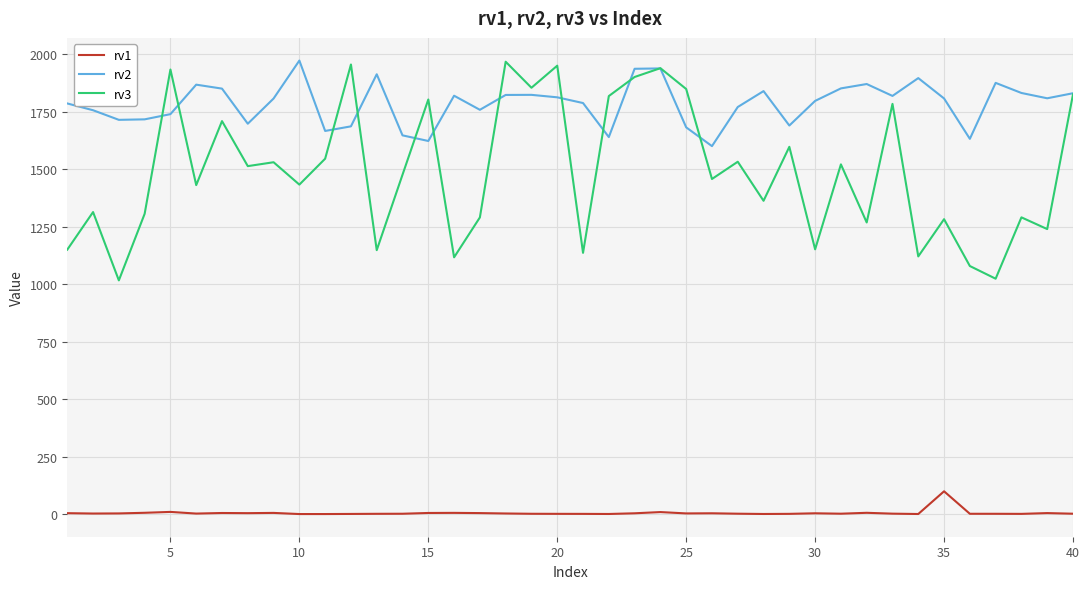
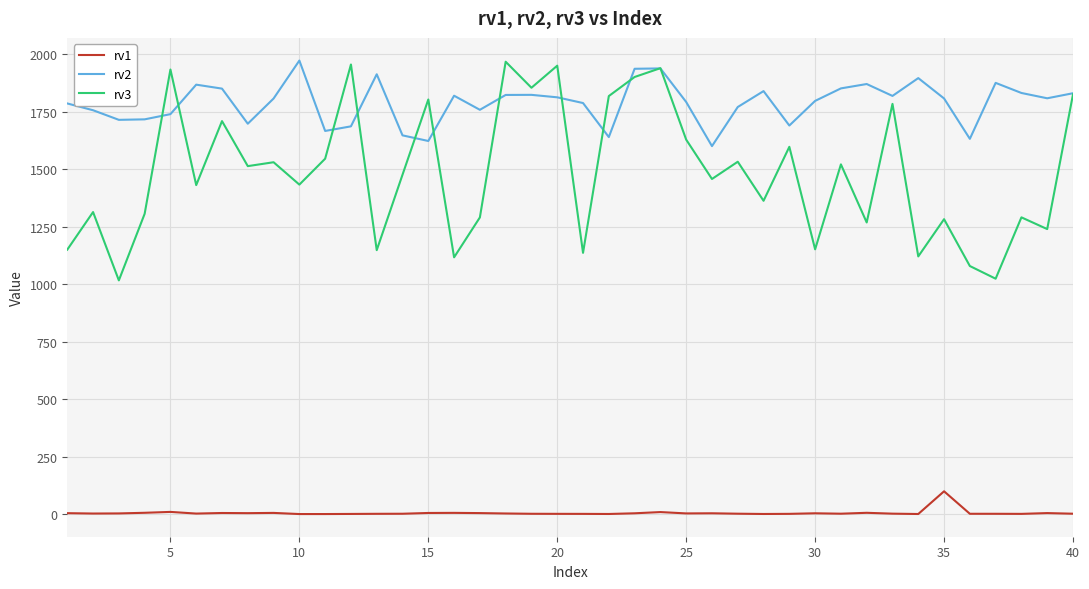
rv2, 25: 1680 -> 1790
rv3, 25: 1850 -> 1630
